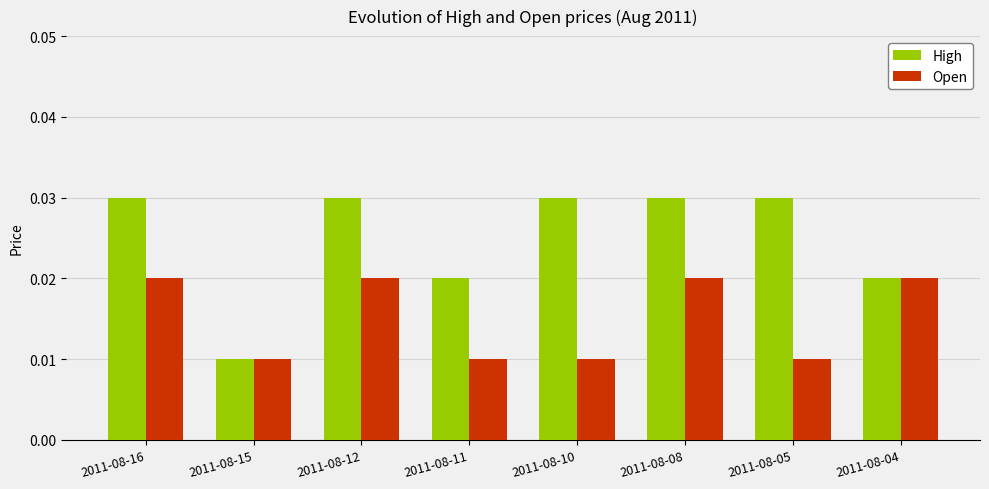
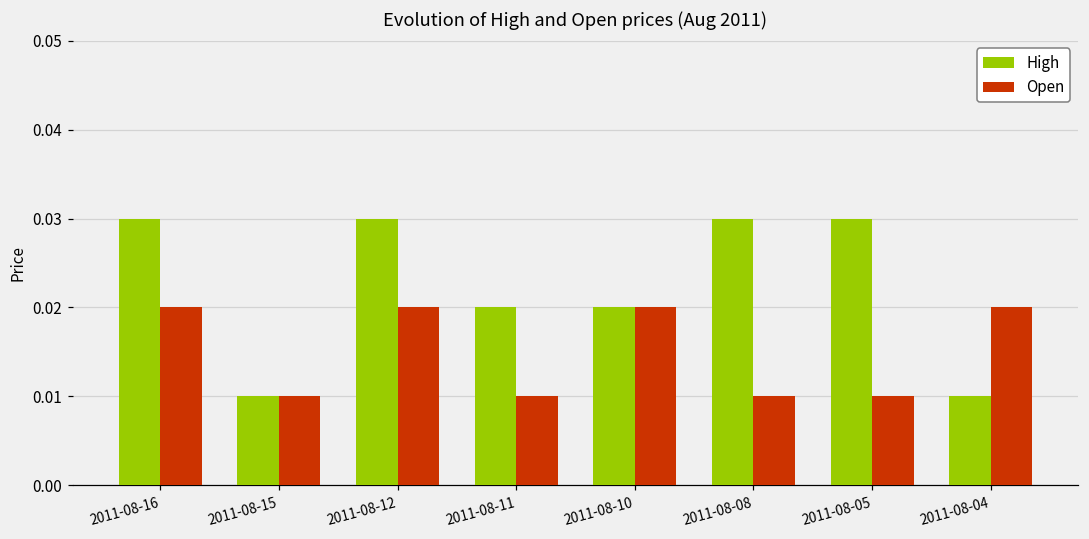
High, 2011-08-10: 0.03 -> 0.02
Open, 2011-08-10: 0.01 -> 0.02
Open, 2011-08-08: 0.02 -> 0.01
High, 2011-08-04: 0.02 -> 0.01
